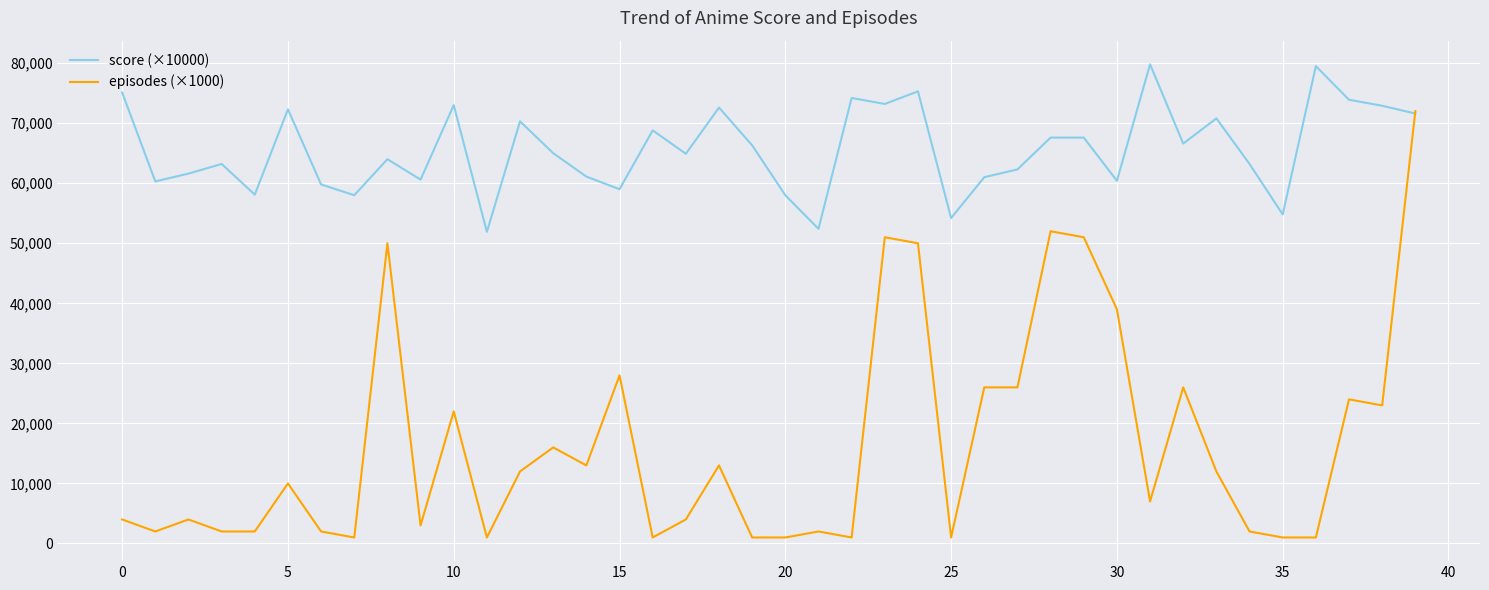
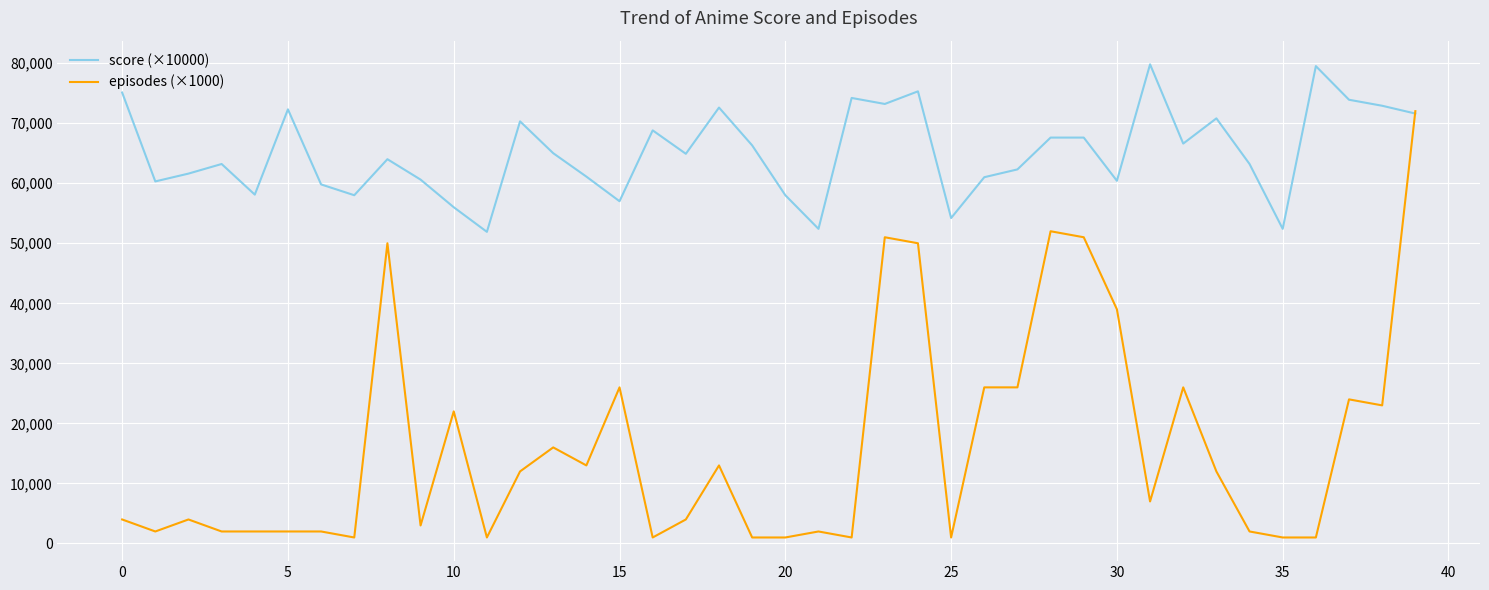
episodes (×1000), 5: 10,000 -> 2,000
score (×10000), 10: 73,000 -> 56,000
score (×10000), 15: 59,000 -> 57,000
episodes (×1000), 15: 28,000 -> 26,000
score (×10000), 35: 55,000 -> 52,000
